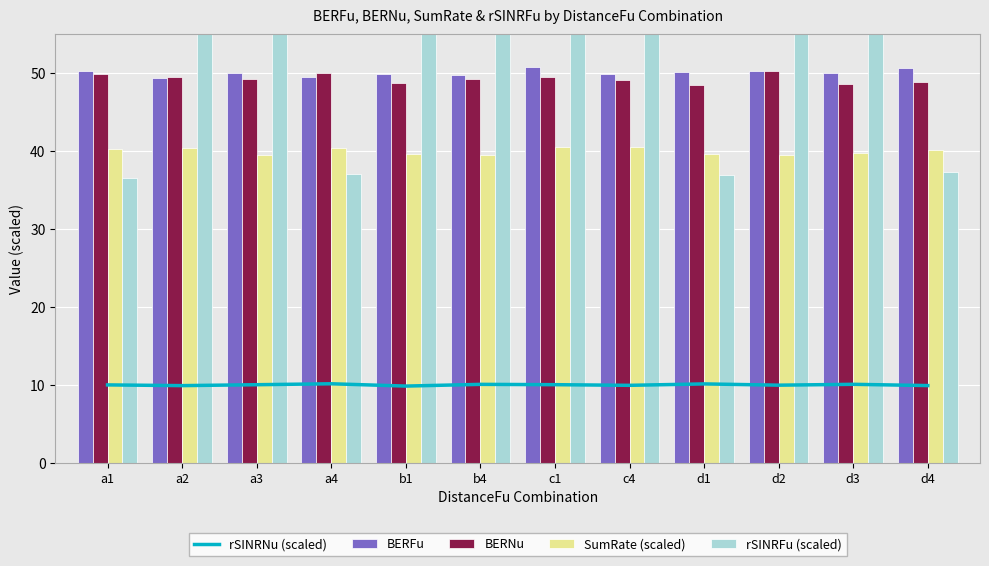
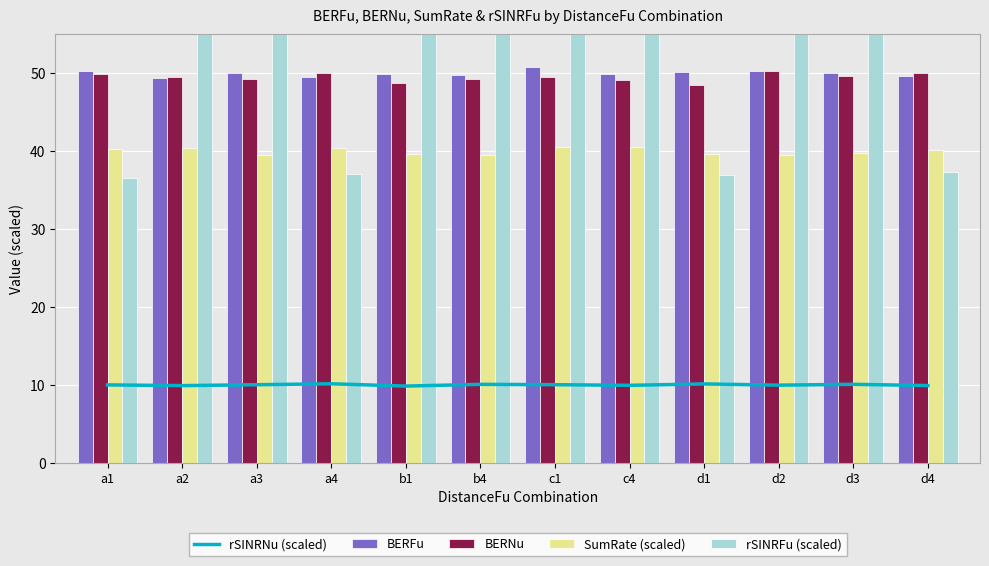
BERNu, d3: 49 -> 50
BERFu, d4: 51 -> 50
BERNu, d4: 49 -> 50
